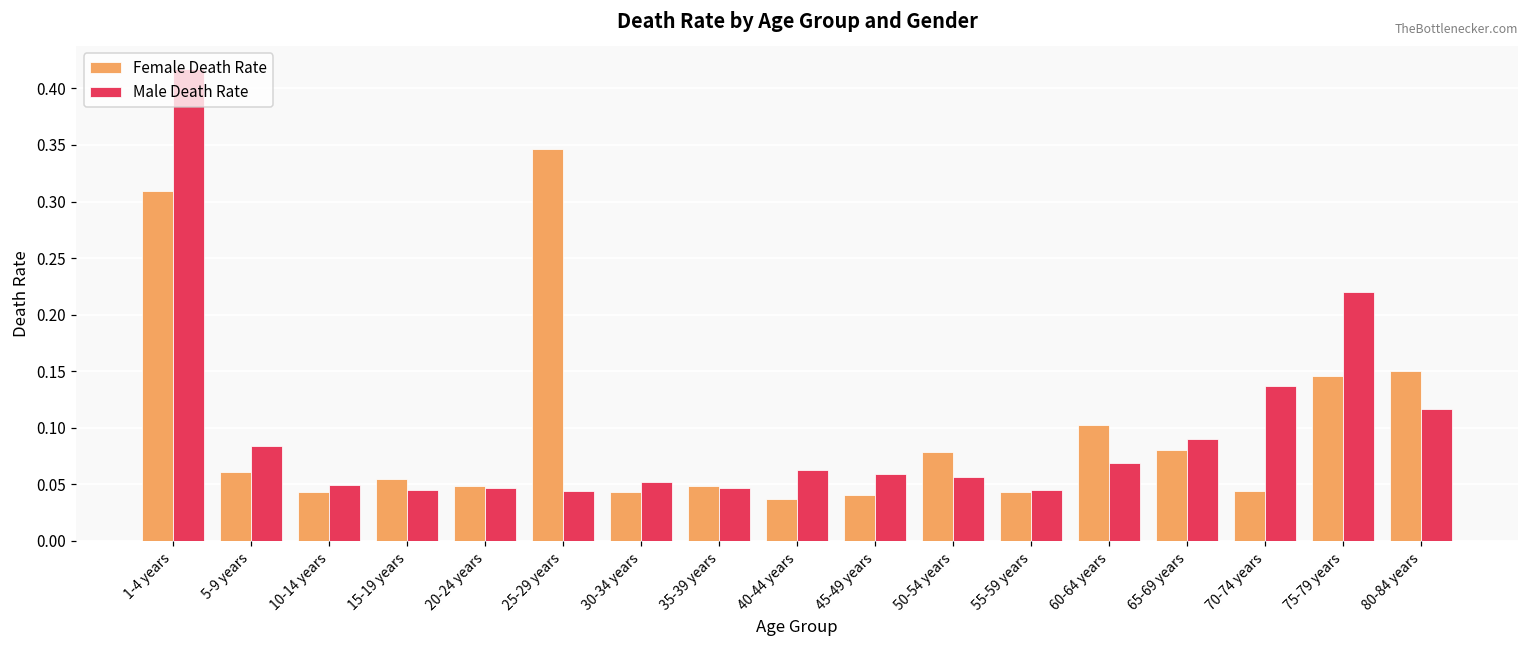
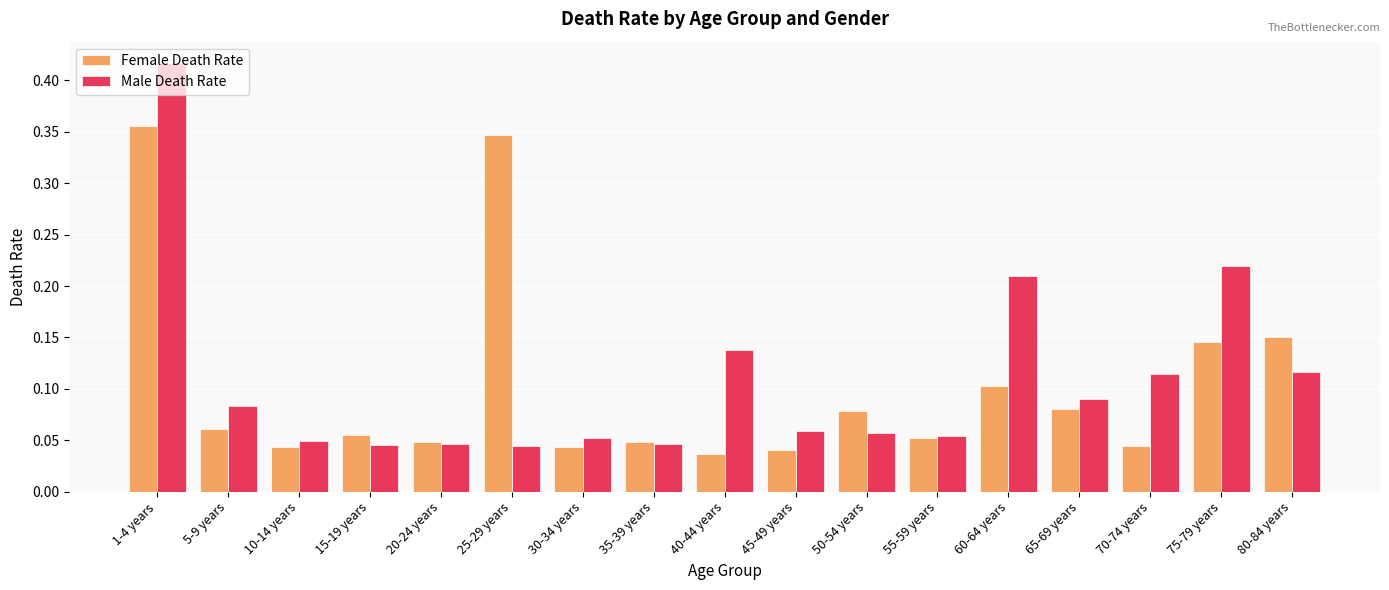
Female Death Rate, 1-4 years: 0.310 -> 0.356
Male Death Rate, 40-44 years: 0.063 -> 0.138
Female Death Rate, 55-59 years: 0.043 -> 0.052
Male Death Rate, 55-59 years: 0.045 -> 0.054
Male Death Rate, 60-64 years: 0.068 -> 0.209
Male Death Rate, 70-74 years: 0.137 -> 0.114
